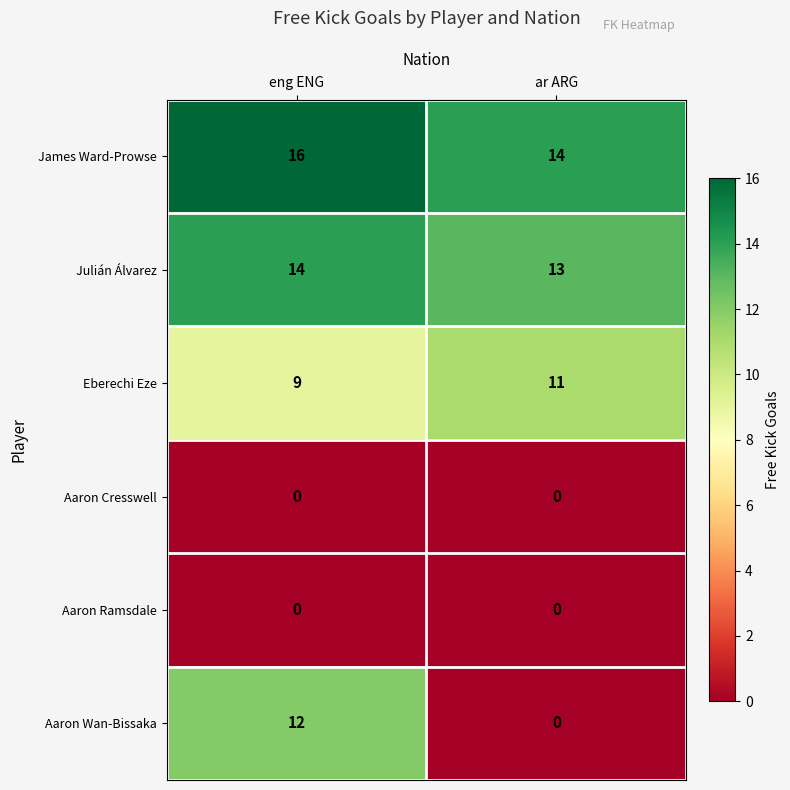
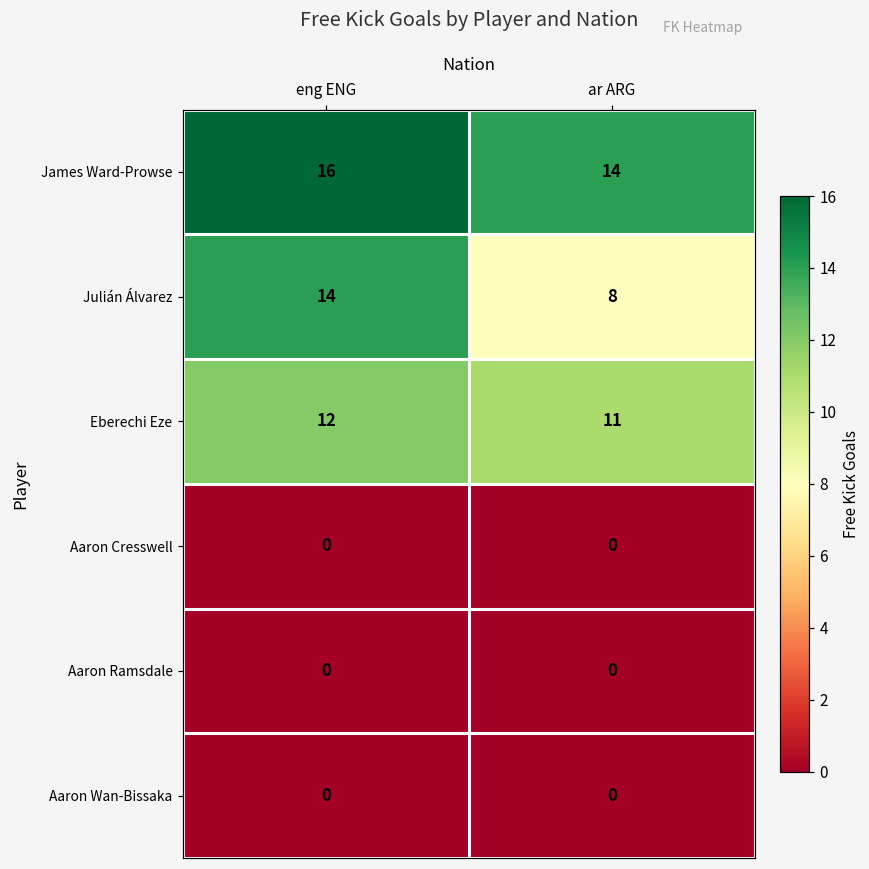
Julián Álvarez, ar ARG: 13 -> 8
Eberechi Eze, eng ENG: 9 -> 12
Aaron Wan-Bissaka, eng ENG: 12 -> 0
